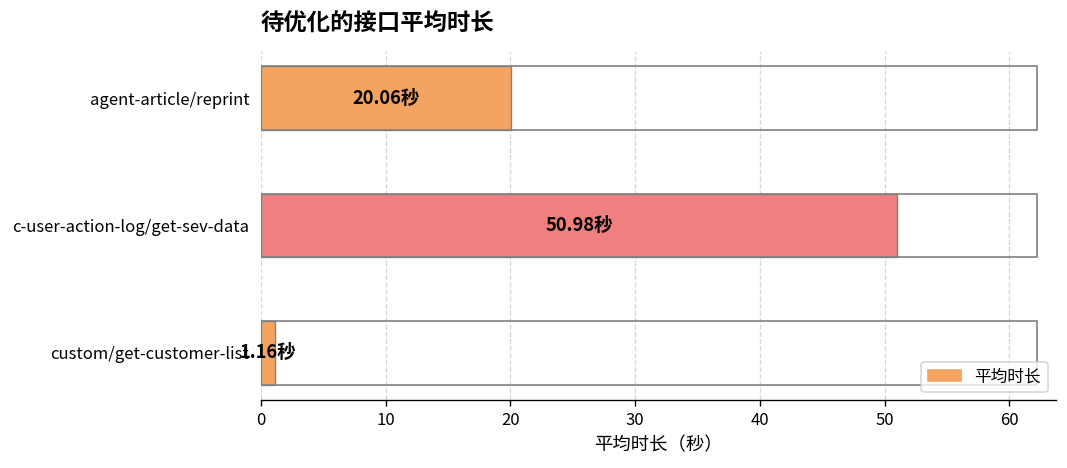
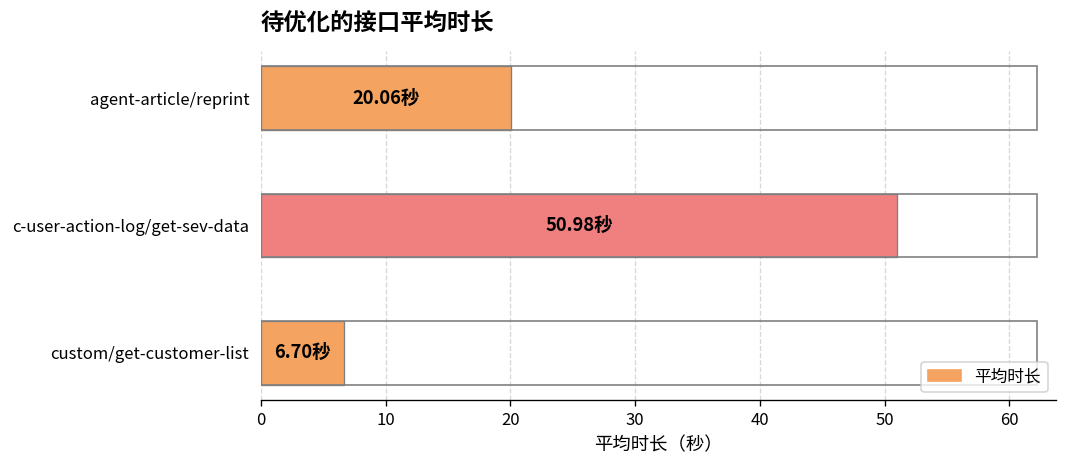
custom/get-customer-list: 1.16秒 -> 6.70秒
